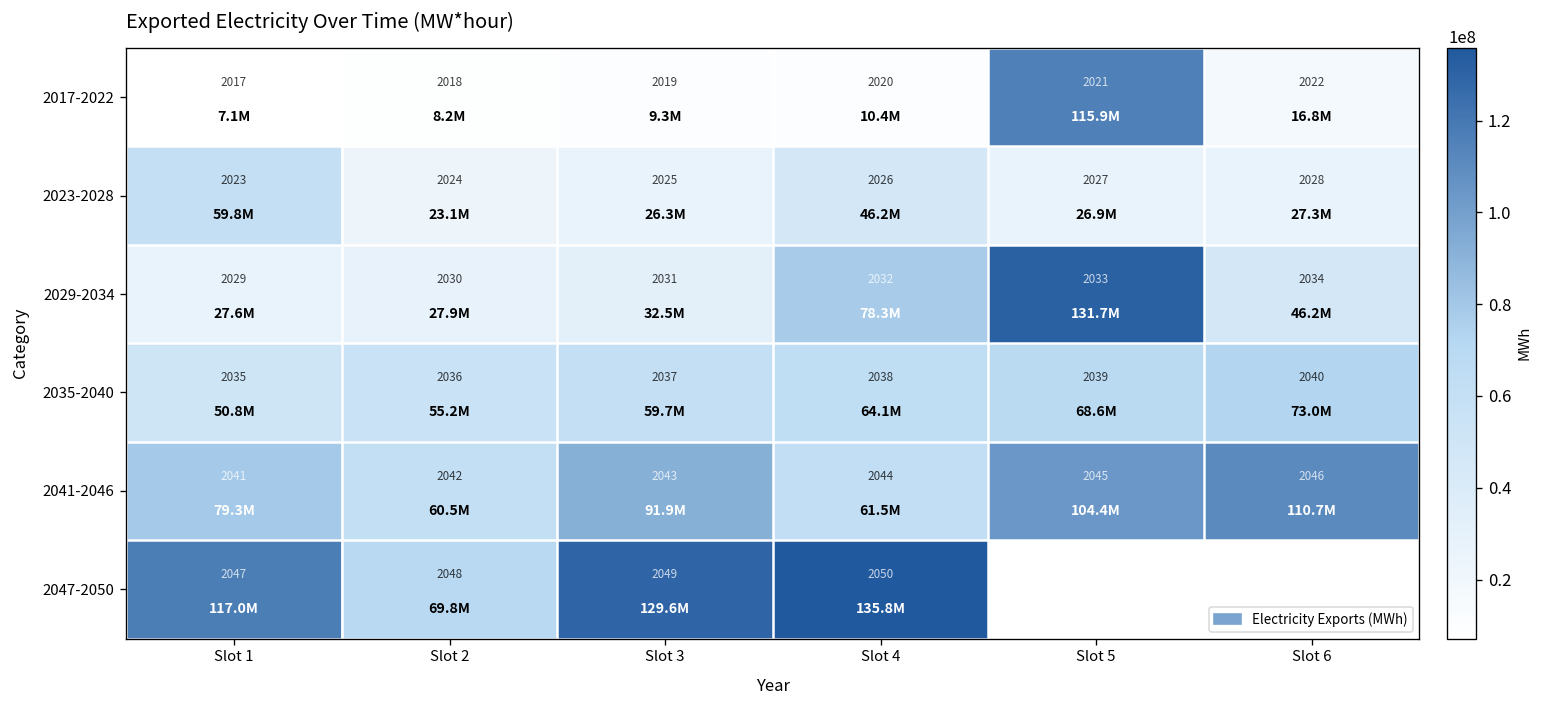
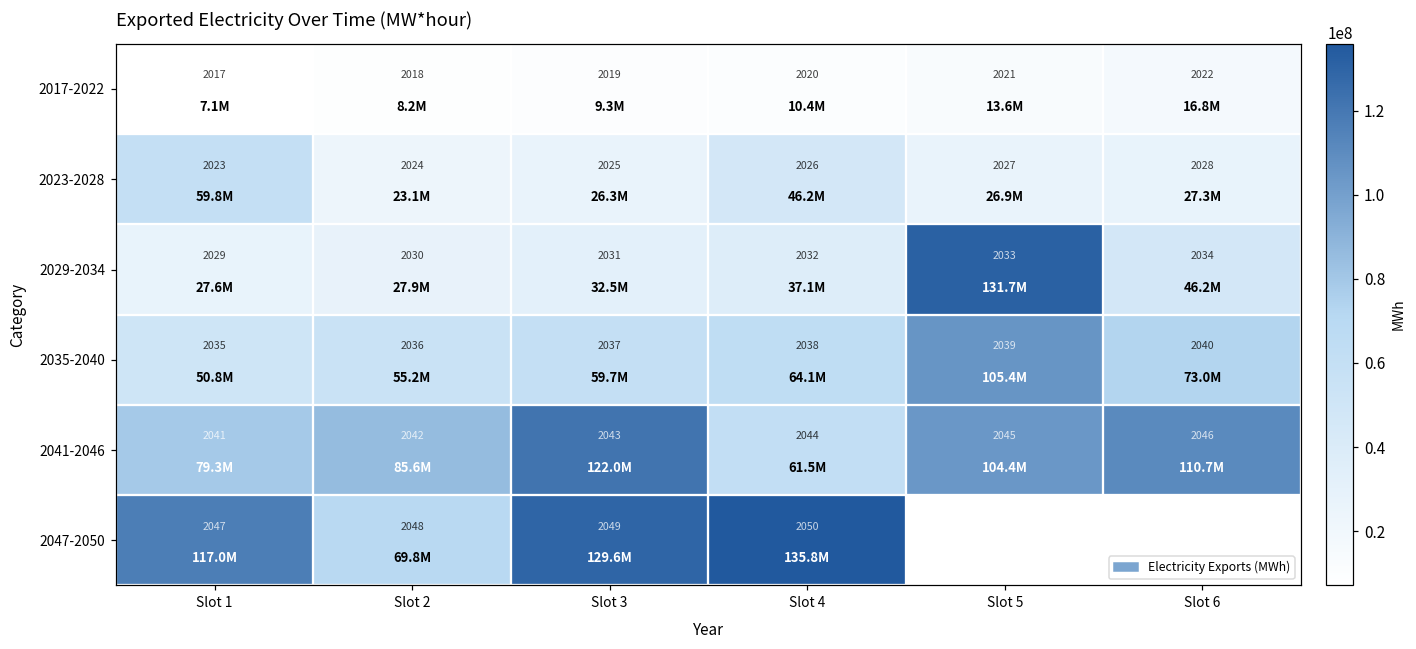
2017-2022, Slot 5: 115.9M -> 13.6M
2029-2034, Slot 4: 78.3M -> 37.1M
2035-2040, Slot 5: 68.6M -> 105.4M
2041-2046, Slot 2: 60.5M -> 85.6M
2041-2046, Slot 3: 91.9M -> 122.0M
